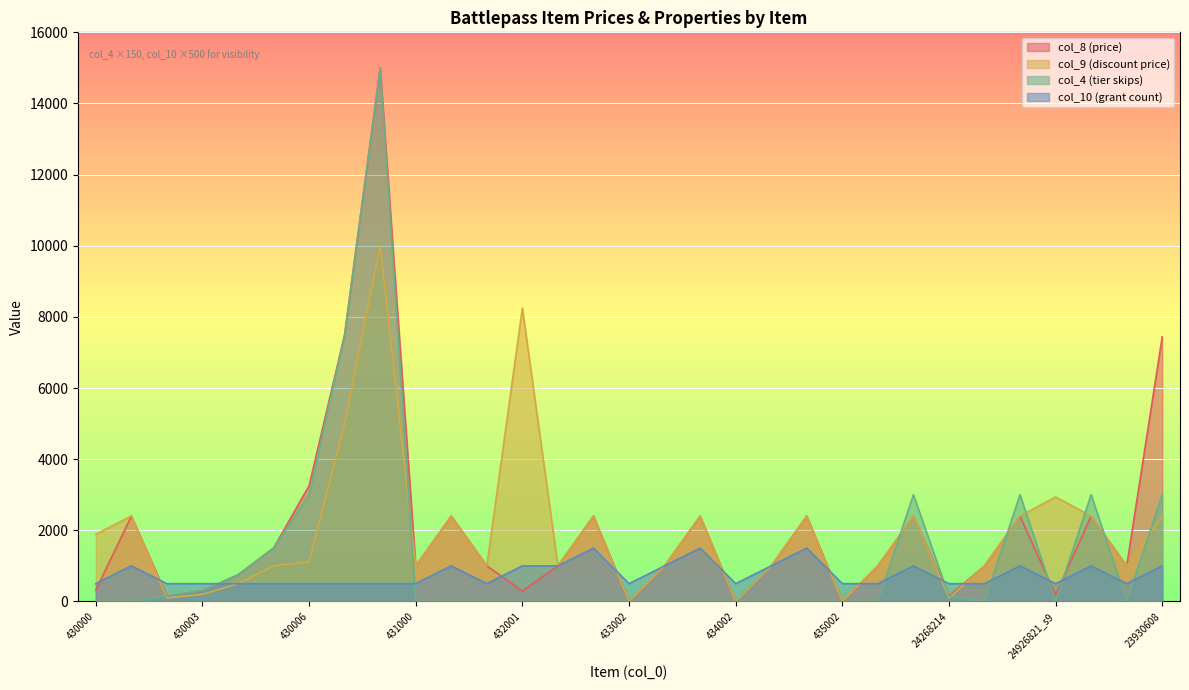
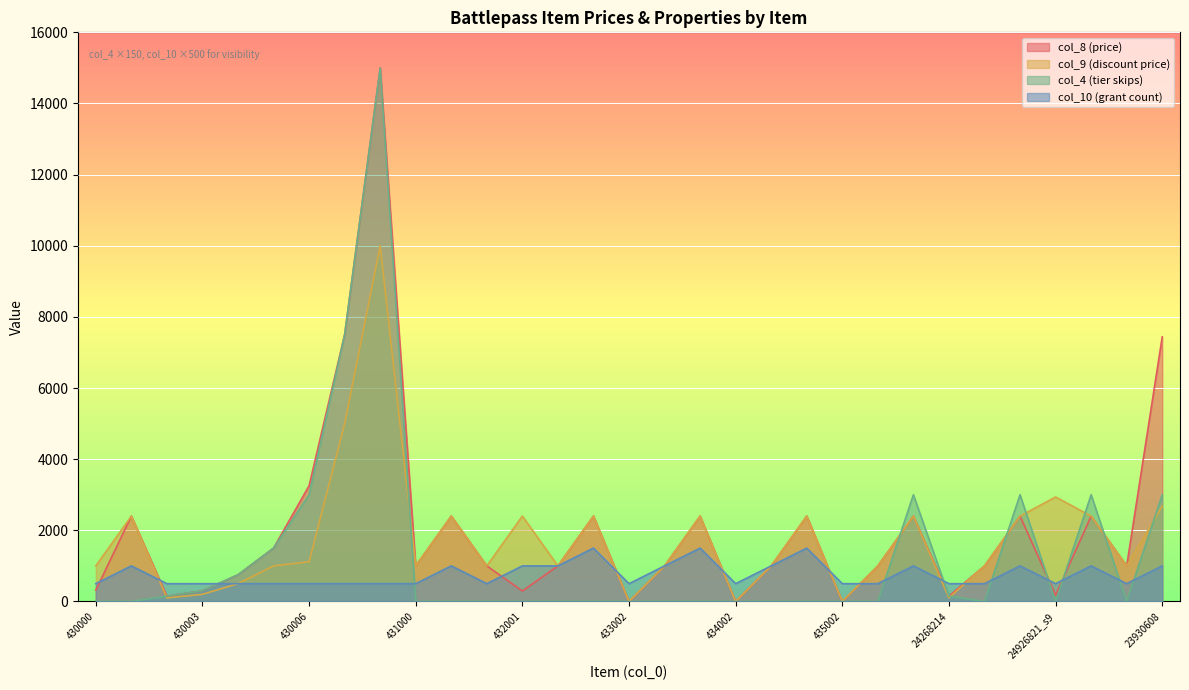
col_9 (discount price), 430000: 1900 -> 1000
col_9 (discount price), 432001: 8200 -> 2400
col_9 (discount price), 23930608: 2400 -> 2700
